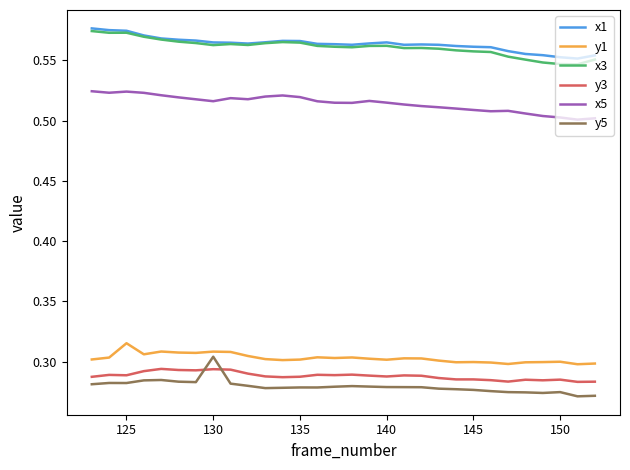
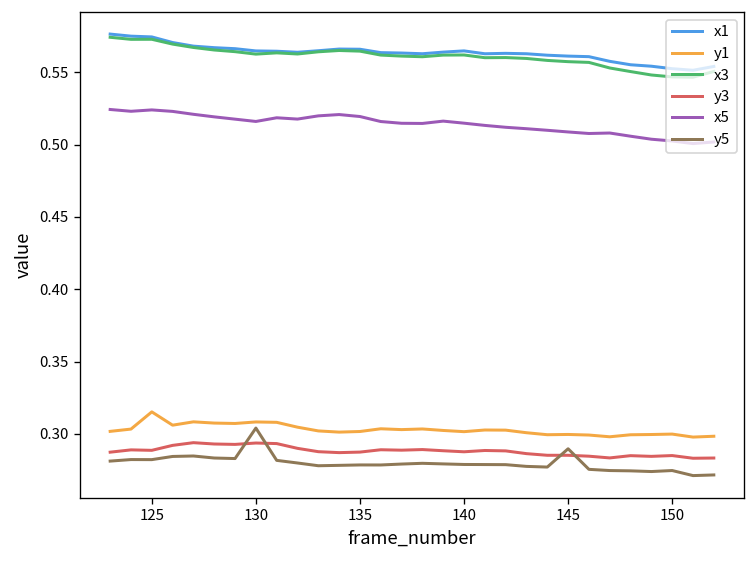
y5, 145: 0.277 -> 0.290
